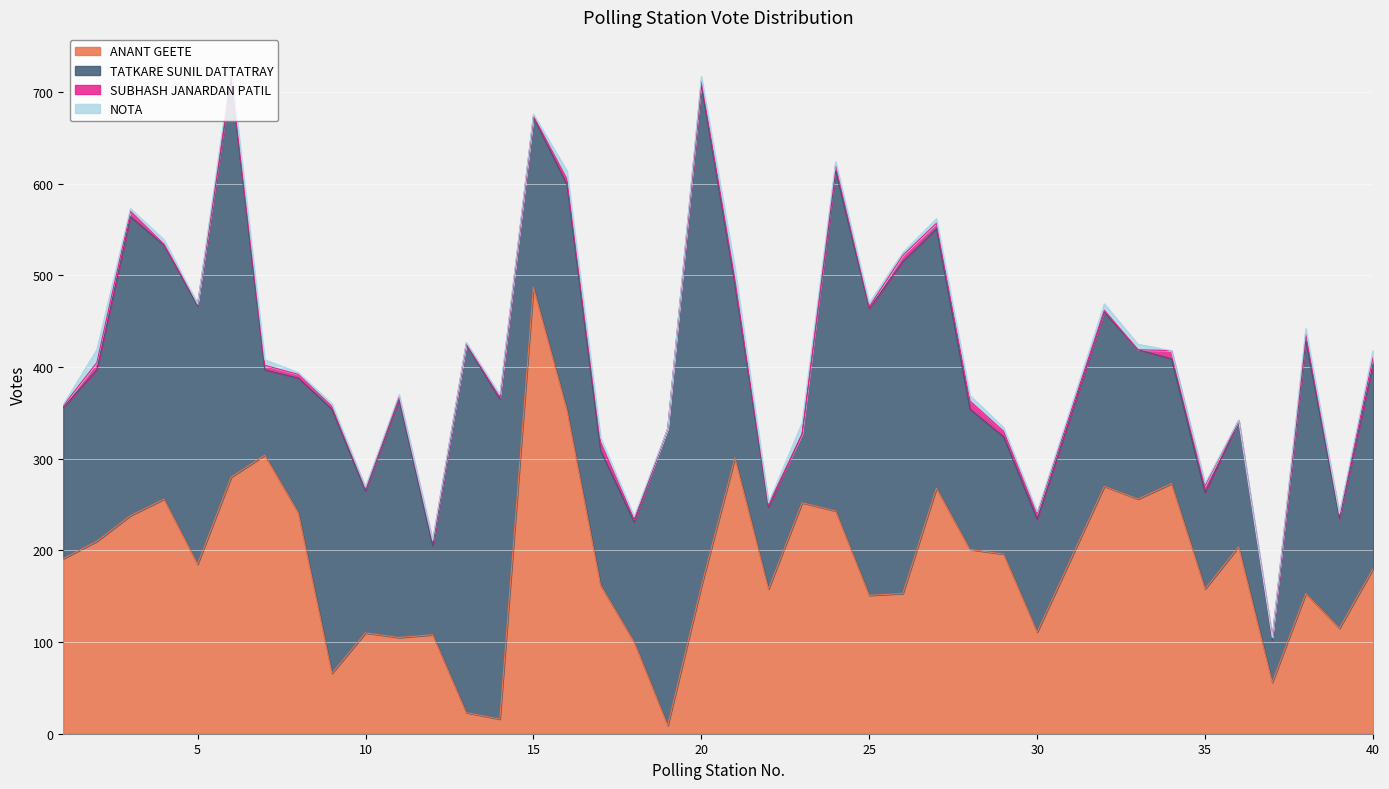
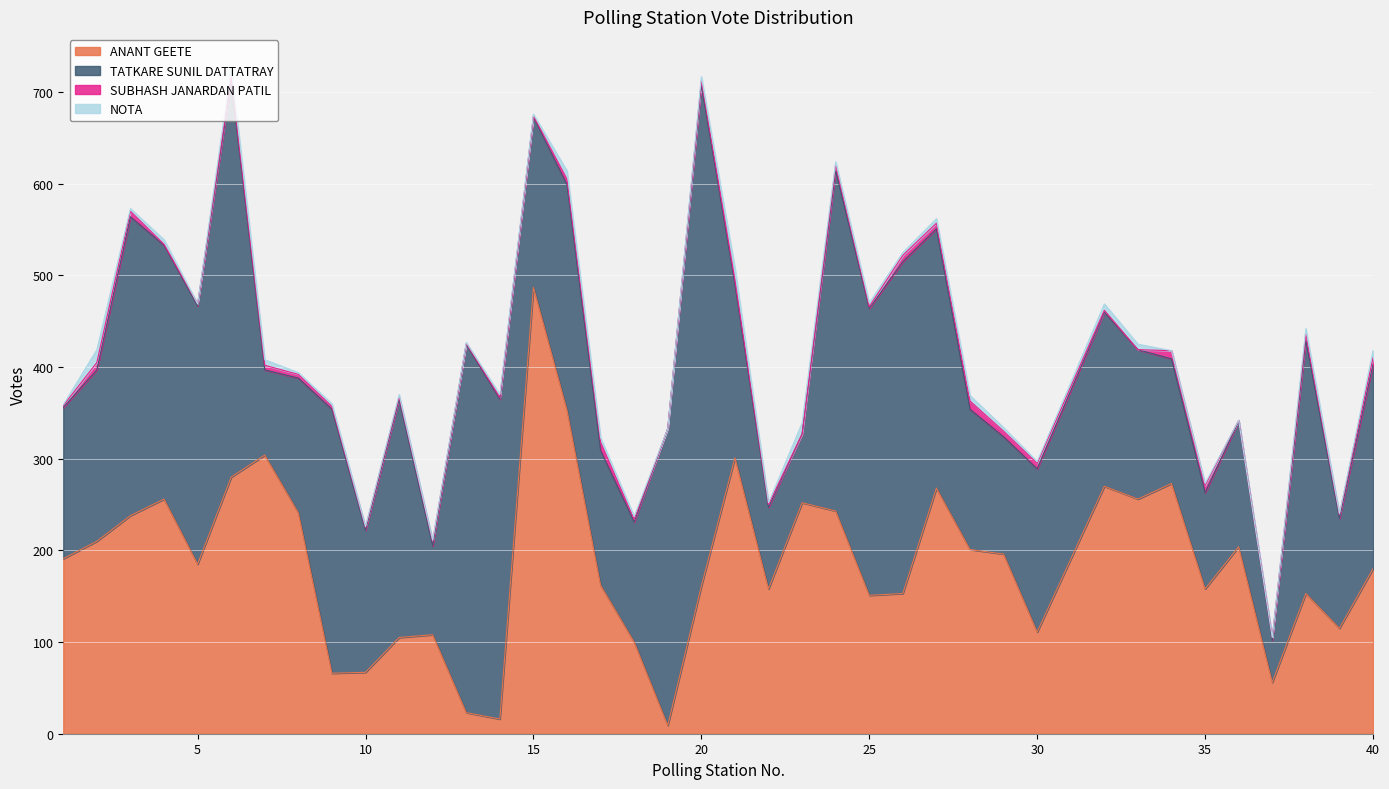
ANANT GEETE, 10: 110 -> 70
TATKARE SUNIL DATTATRAY, 30: 120 -> 180
